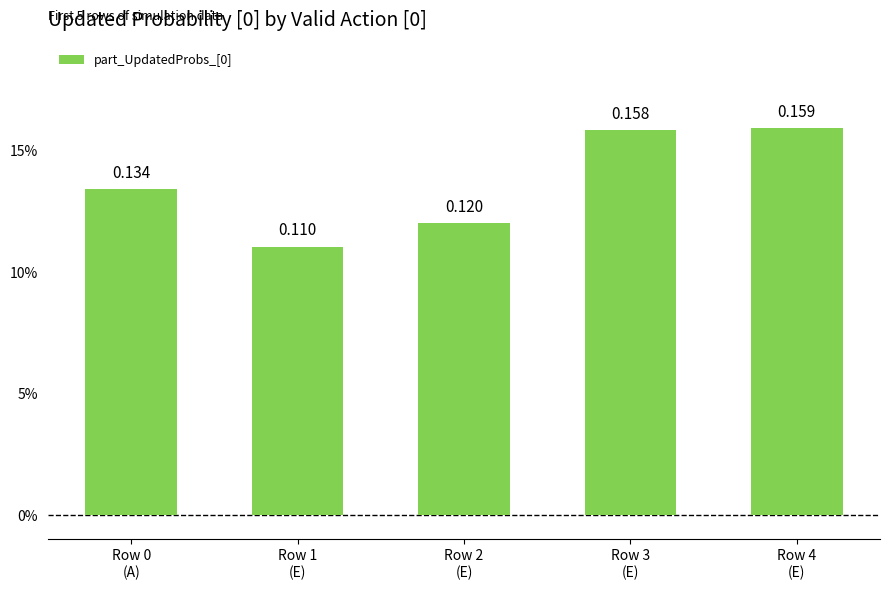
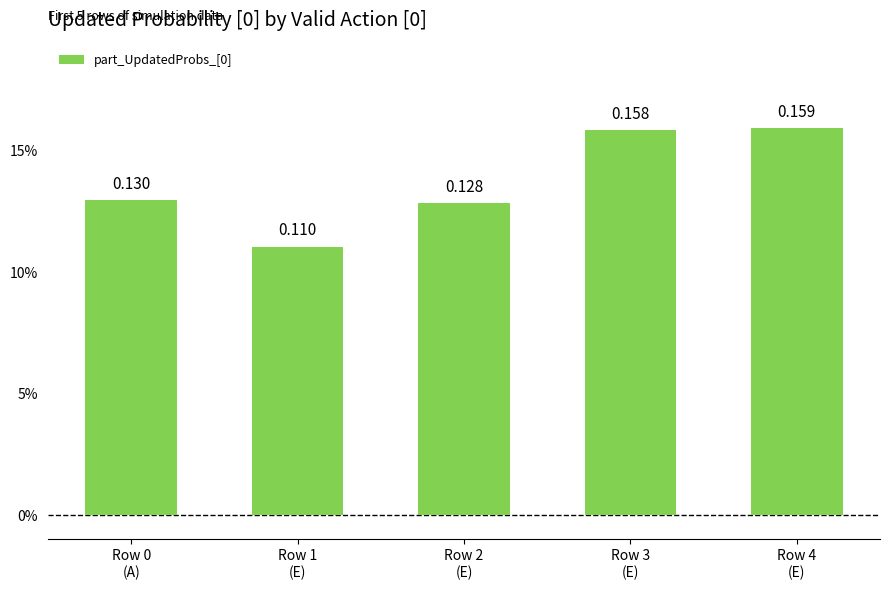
Row 0 (A): 0.134 -> 0.130
Row 2 (E): 0.120 -> 0.128
